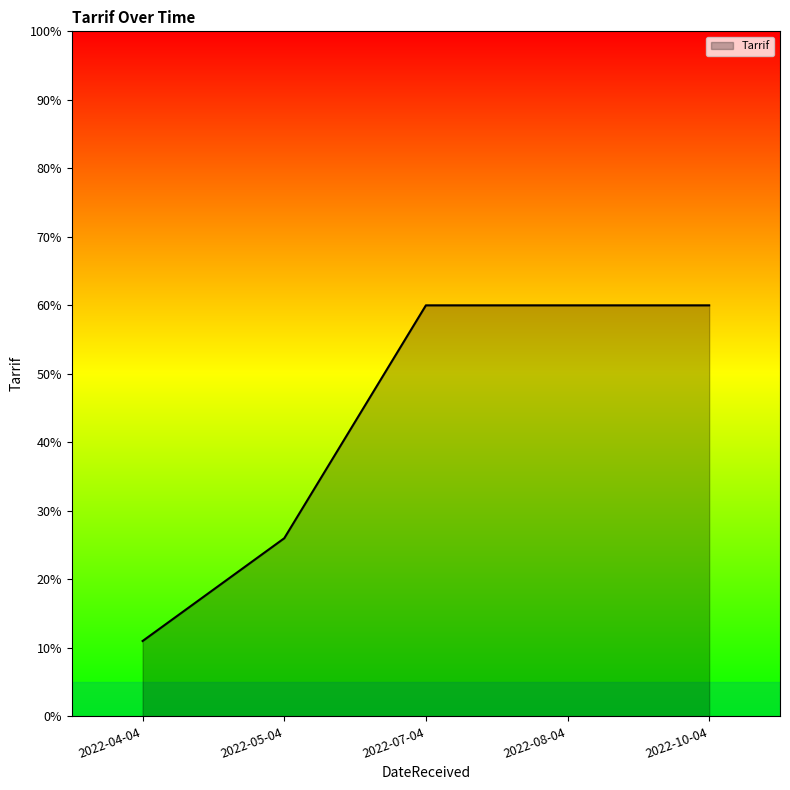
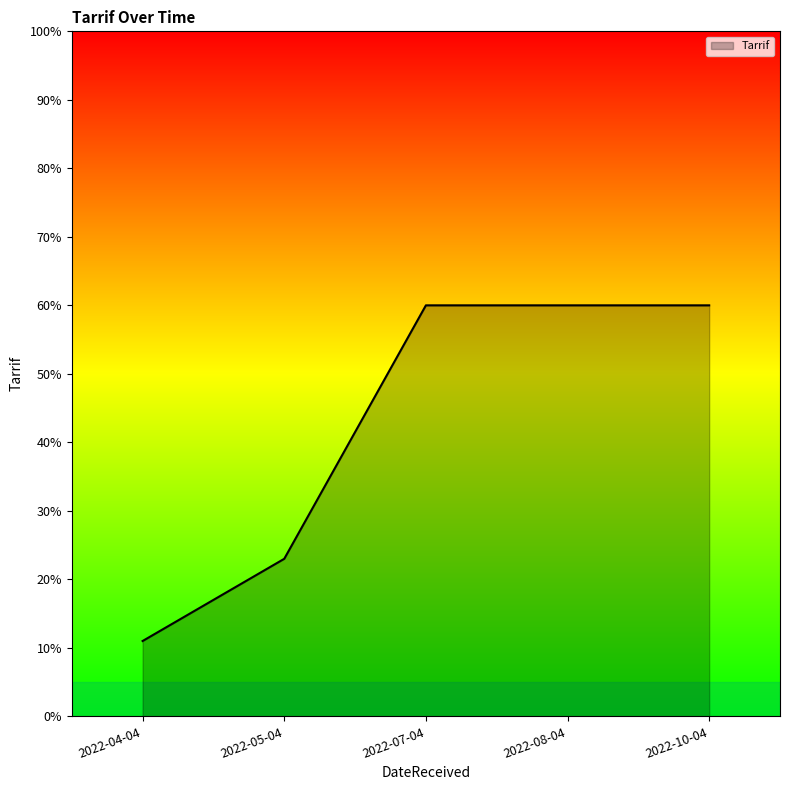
2022-05-04: 26% -> 23%
